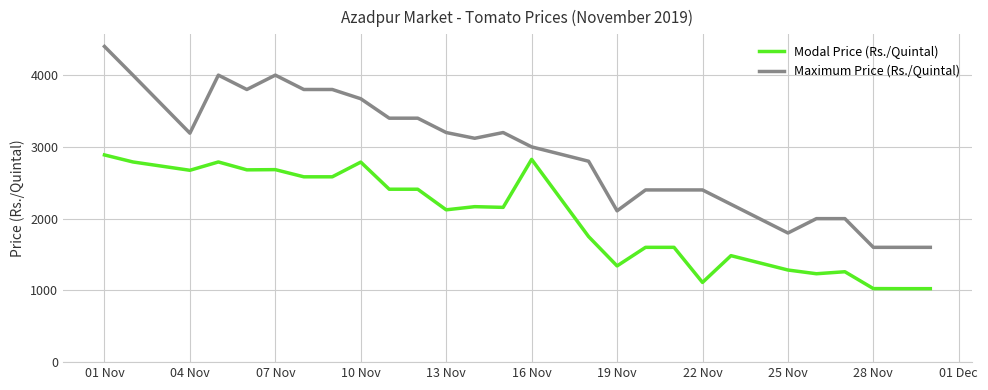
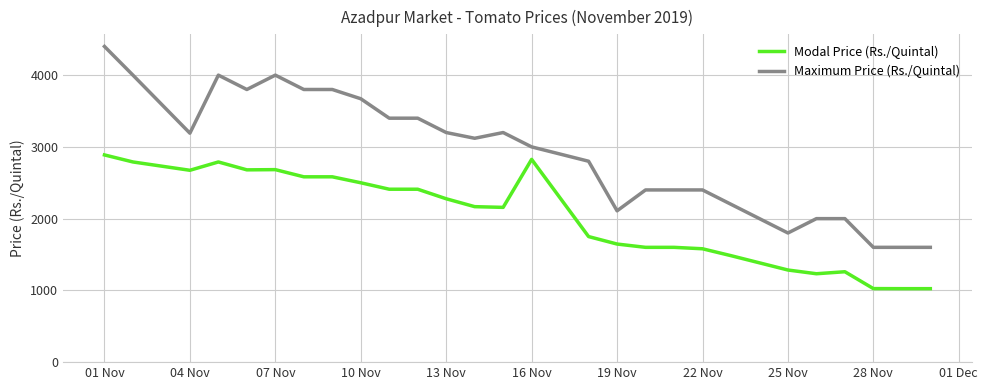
Modal Price (Rs./Quintal), 10 Nov: 2800 -> 2500
Modal Price (Rs./Quintal), 13 Nov: 2100 -> 2300
Modal Price (Rs./Quintal), 19 Nov: 1300 -> 1600
Modal Price (Rs./Quintal), 22 Nov: 1100 -> 1600
